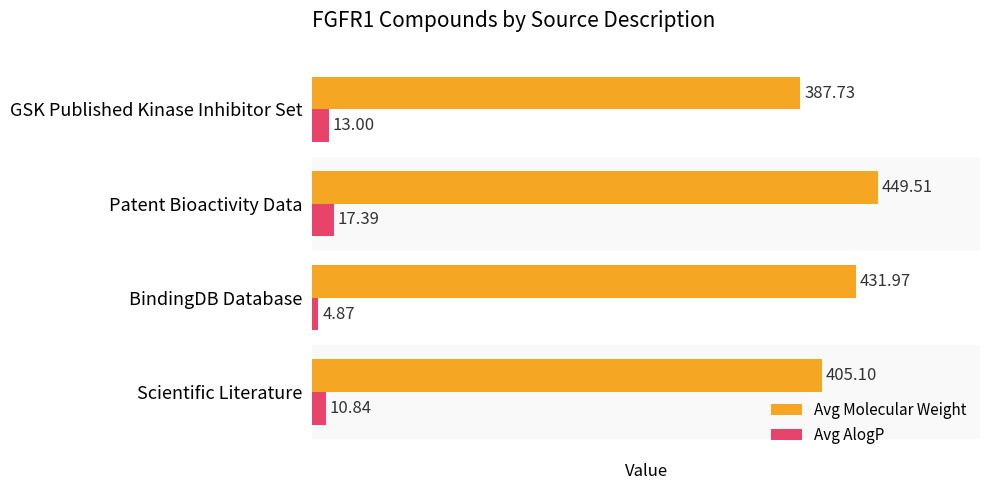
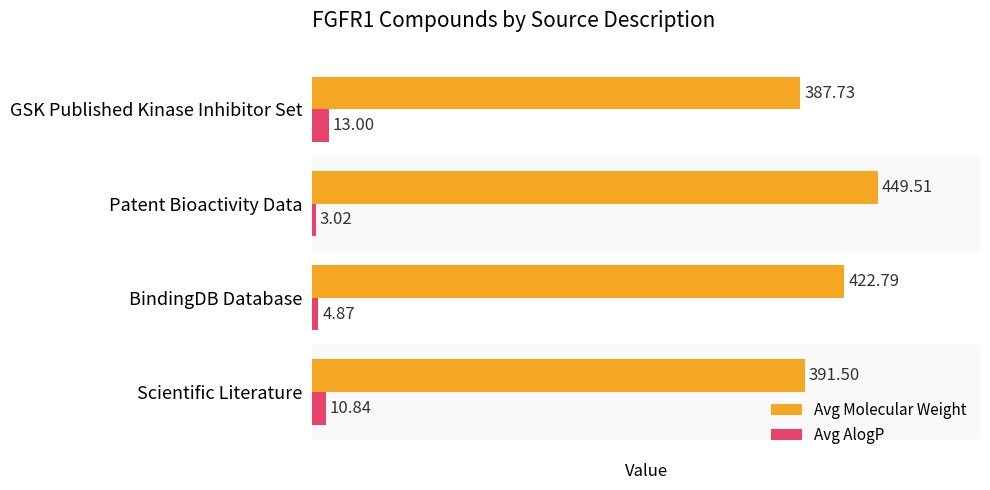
Avg AlogP, Patent Bioactivity Data: 17.39 -> 3.02
Avg Molecular Weight, BindingDB Database: 431.97 -> 422.79
Avg Molecular Weight, Scientific Literature: 405.10 -> 391.50
